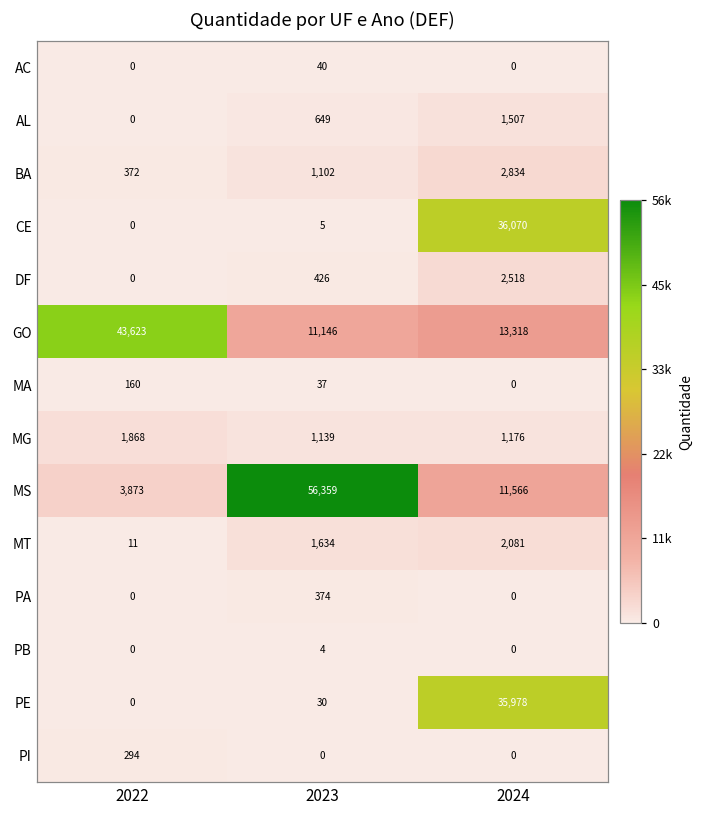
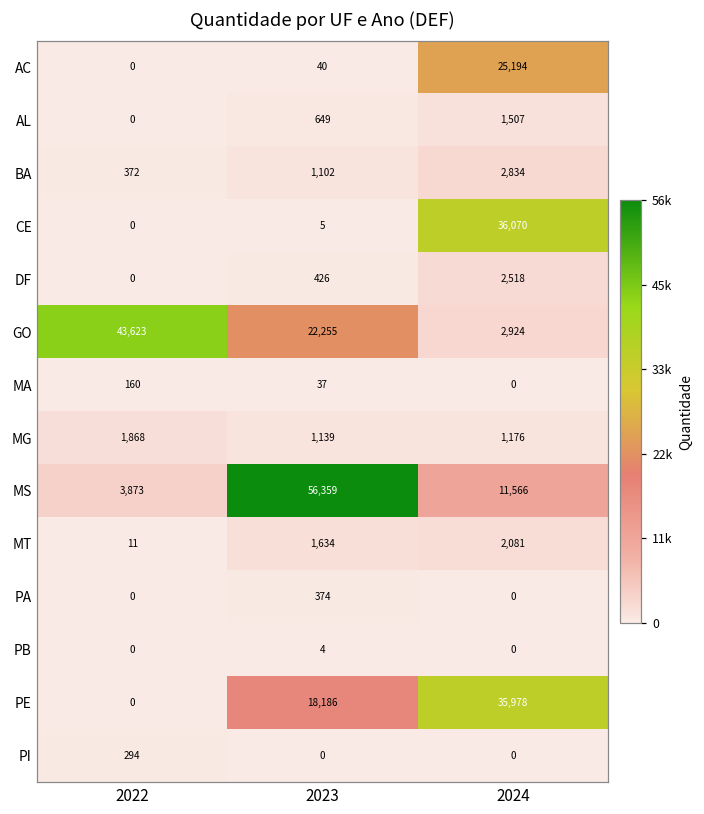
AC, 2024: 0 -> 25,194
GO, 2023: 11,146 -> 22,255
GO, 2024: 13,318 -> 2,924
PE, 2023: 30 -> 18,186
